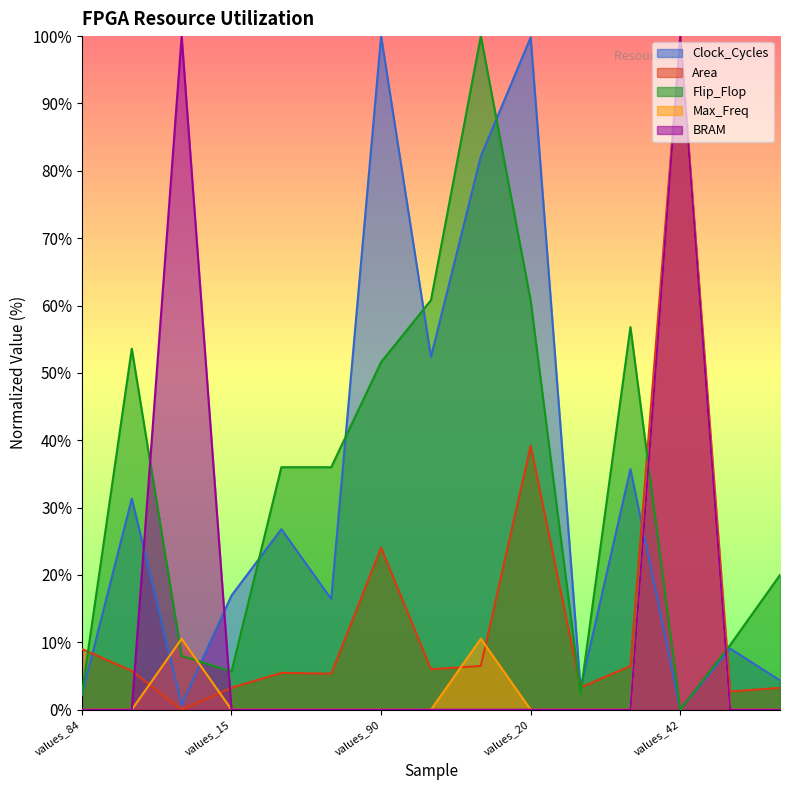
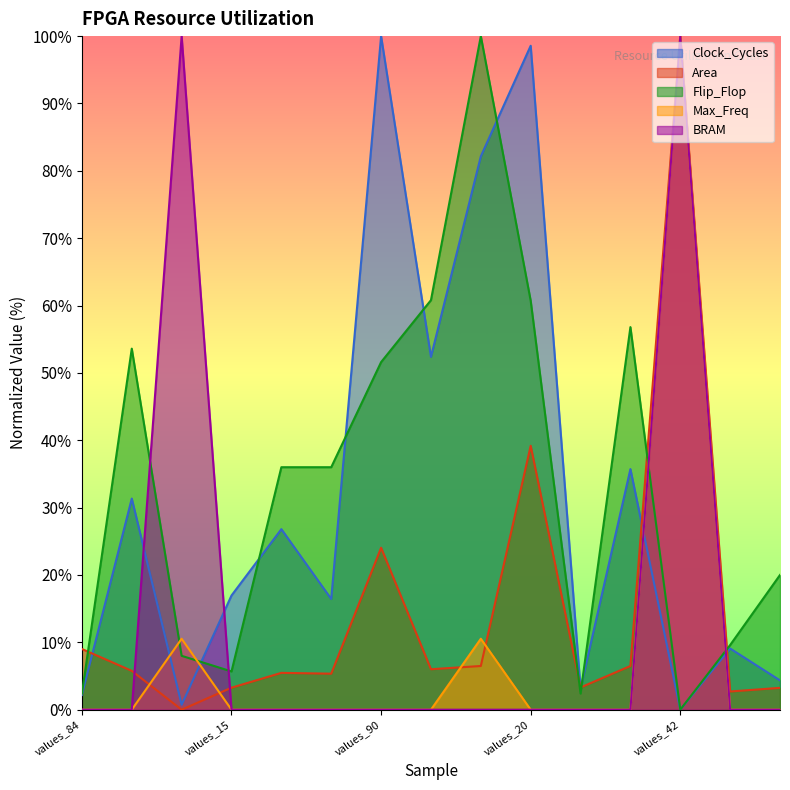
Clock_Cycles, values_20: 100% -> 99%
